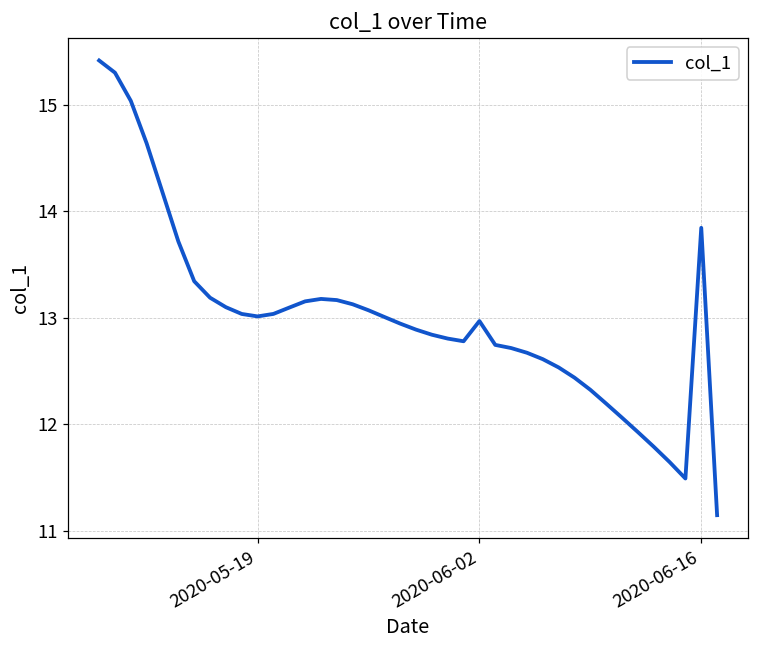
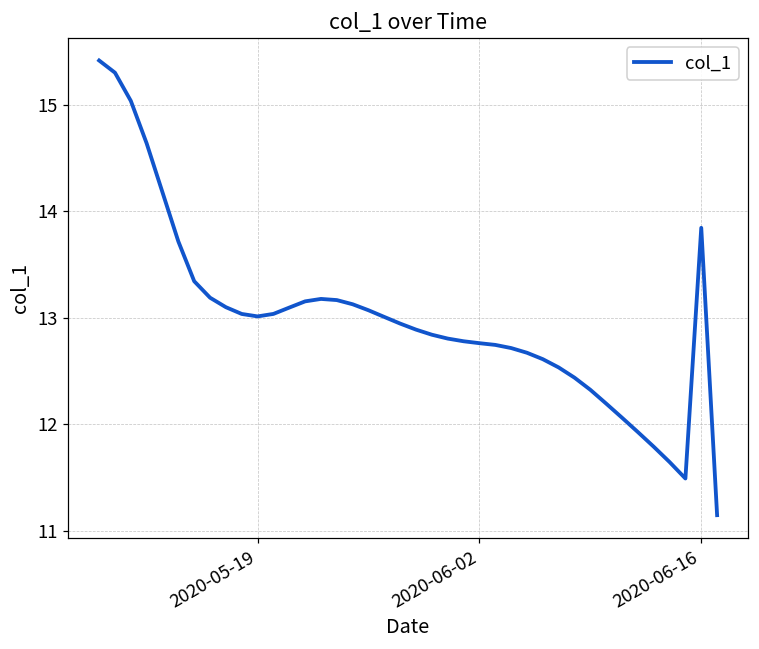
2020-06-02: 13.0 -> 12.8
